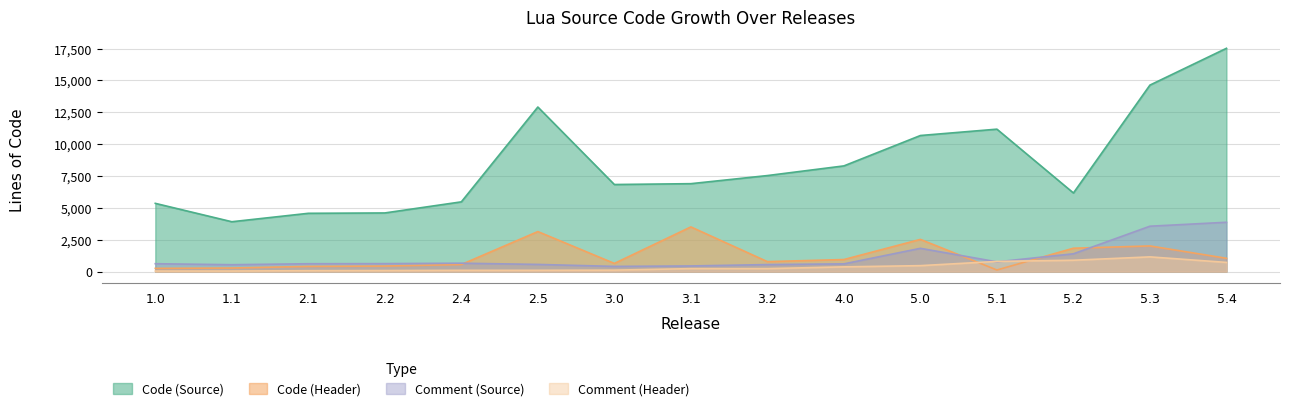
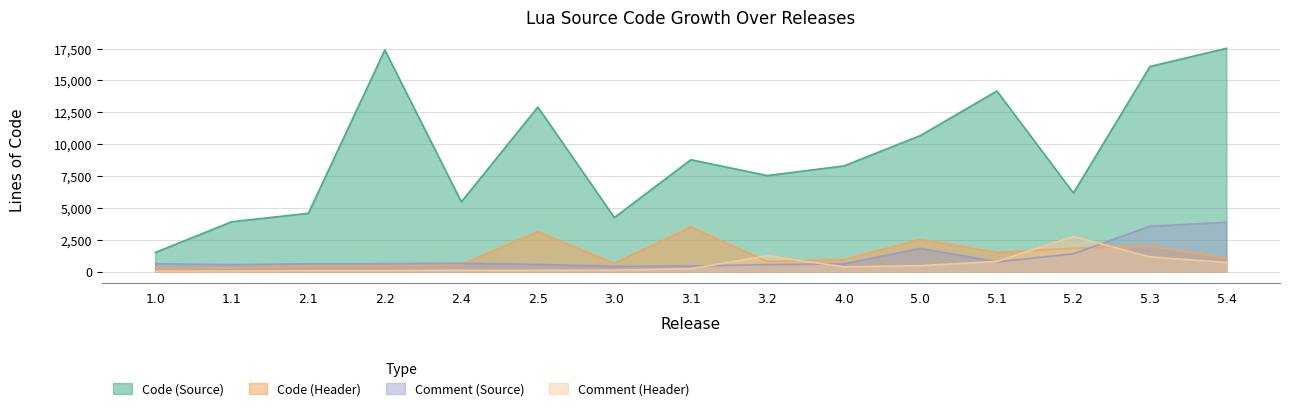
Code (Source), 1.0: 5,400 -> 1,500
Code (Source), 2.2: 4,600 -> 17,400
Code (Source), 3.0: 6,800 -> 4,200
Code (Source), 3.1: 6,900 -> 8,800
Comment (Header), 3.2: 200 -> 1,200
Code (Source), 5.1: 11,200 -> 14,200
Code (Header), 5.1: 100 -> 1,500
Comment (Header), 5.2: 900 -> 2,800
Code (Source), 5.3: 14,600 -> 16,100
